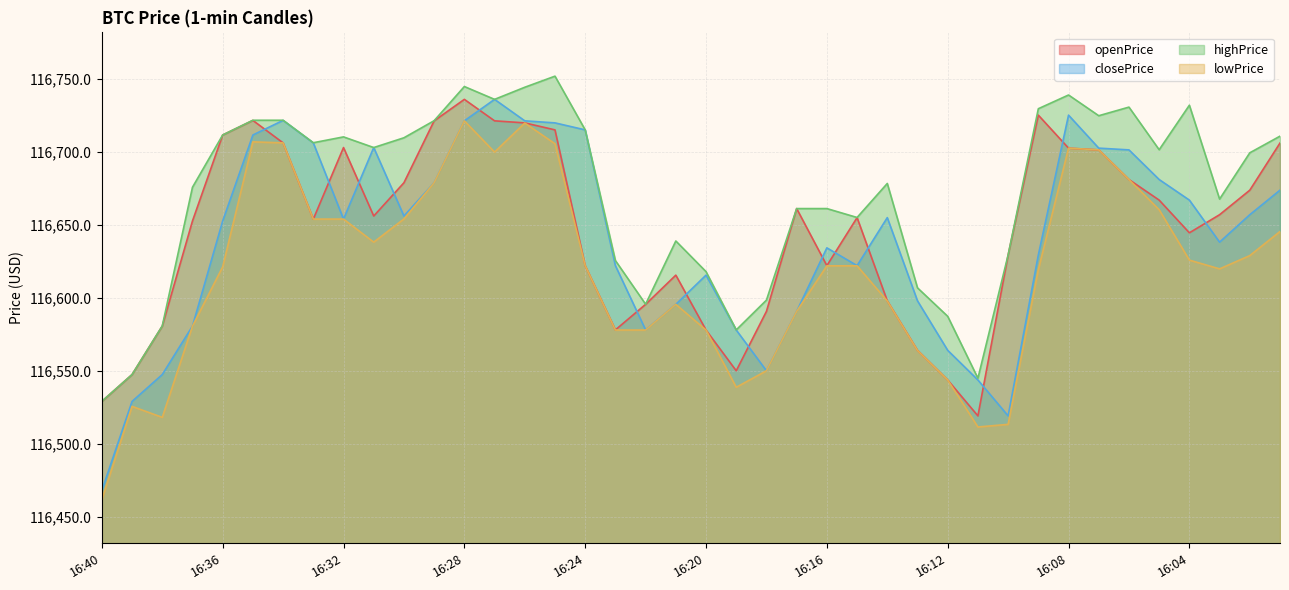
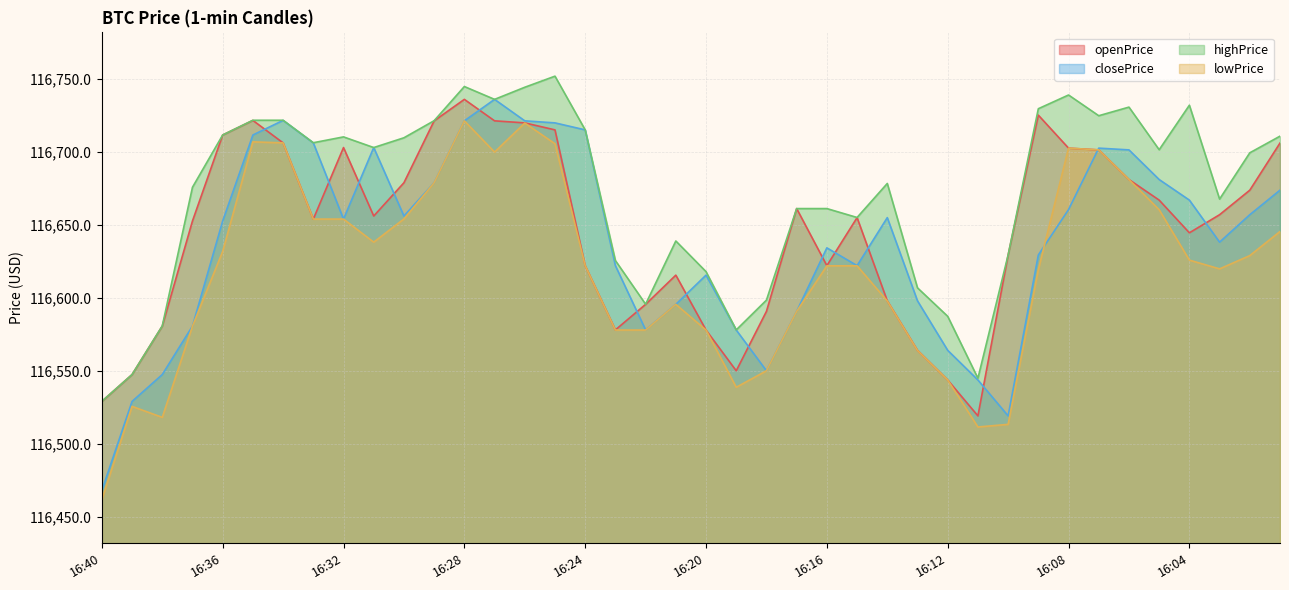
lowPrice, 16:36: 116,621 -> 116,632
closePrice, 16:08: 116,725 -> 116,661
